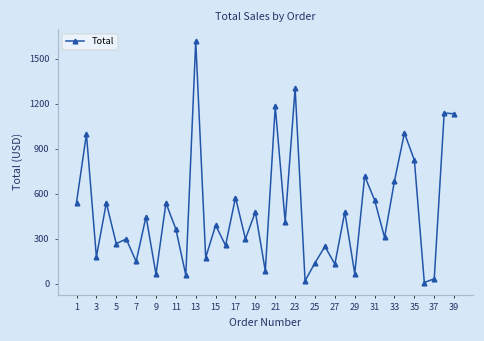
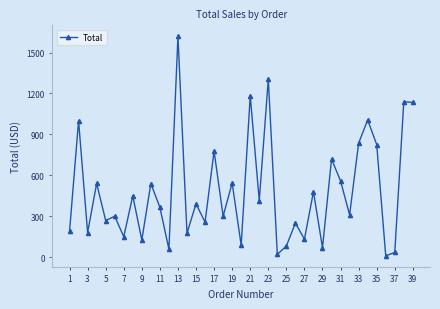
1: 540 -> 190
9: 60 -> 130
17: 580 -> 780
19: 480 -> 540
25: 140 -> 80
33: 690 -> 840
